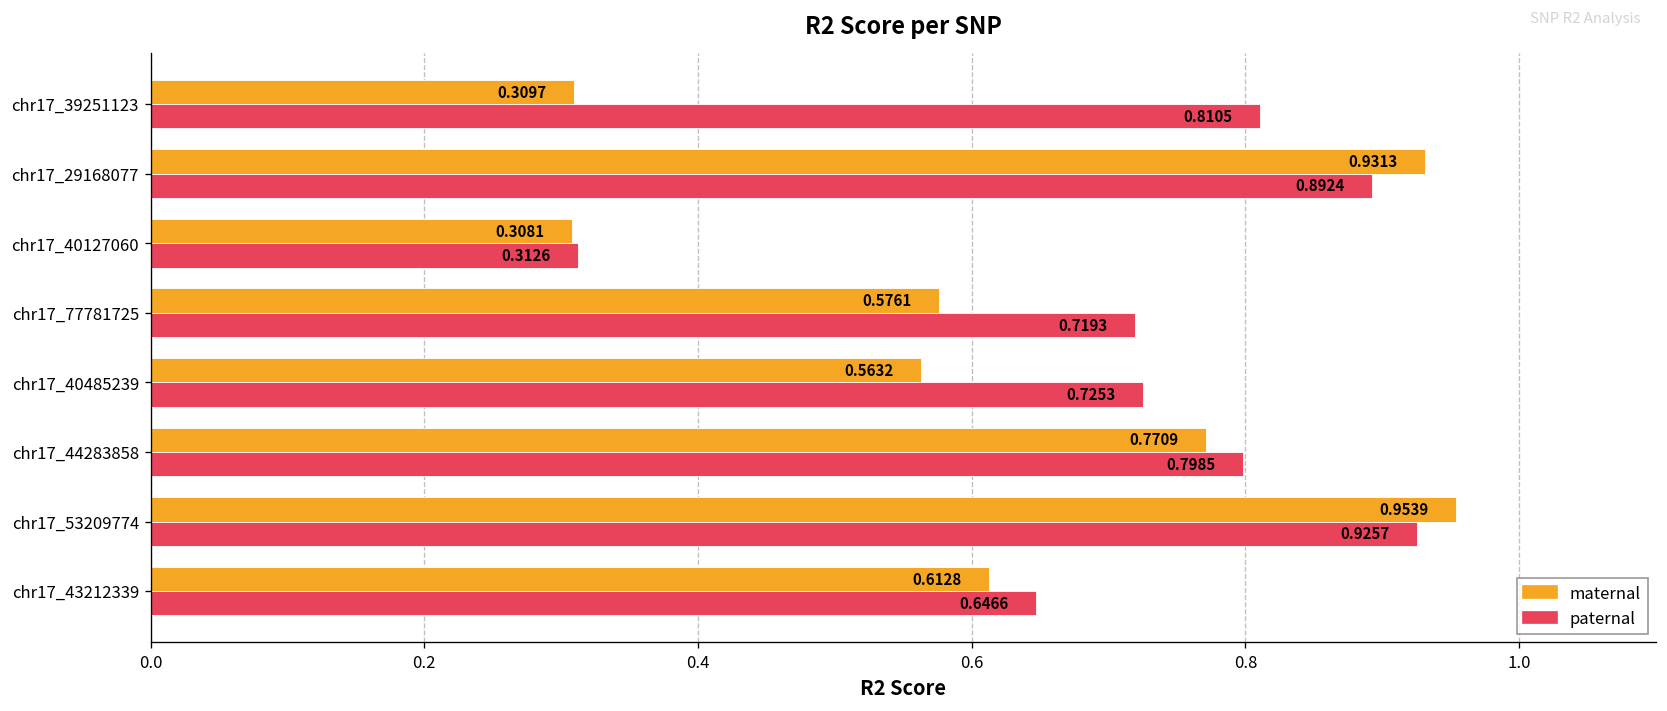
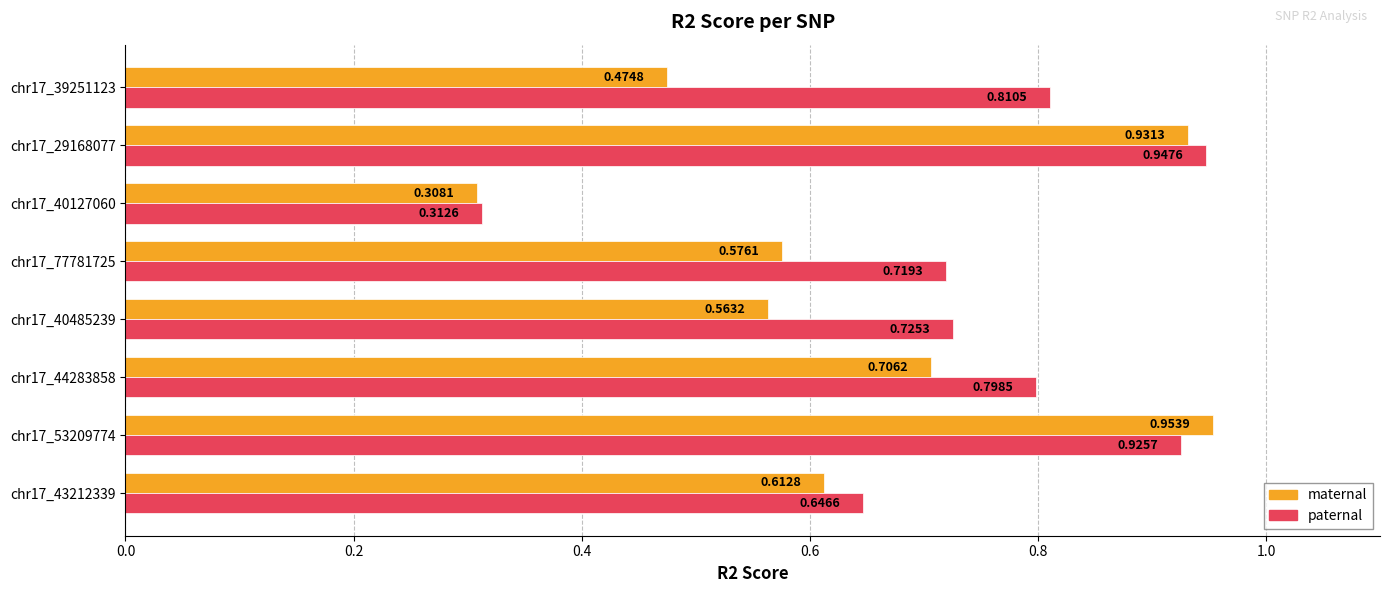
maternal, chr17_39251123: 0.3097 -> 0.4748
paternal, chr17_29168077: 0.8924 -> 0.9476
maternal, chr17_44283858: 0.7709 -> 0.7062
